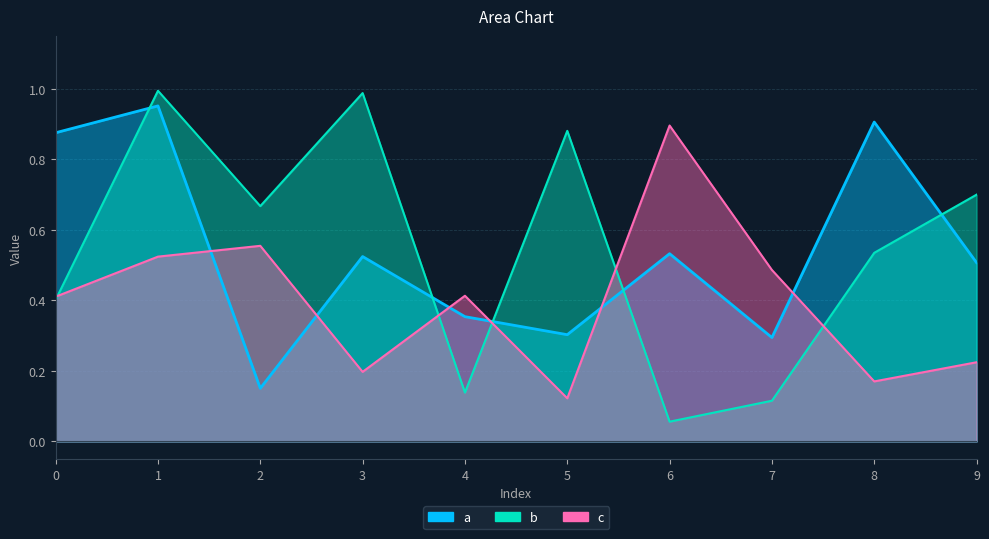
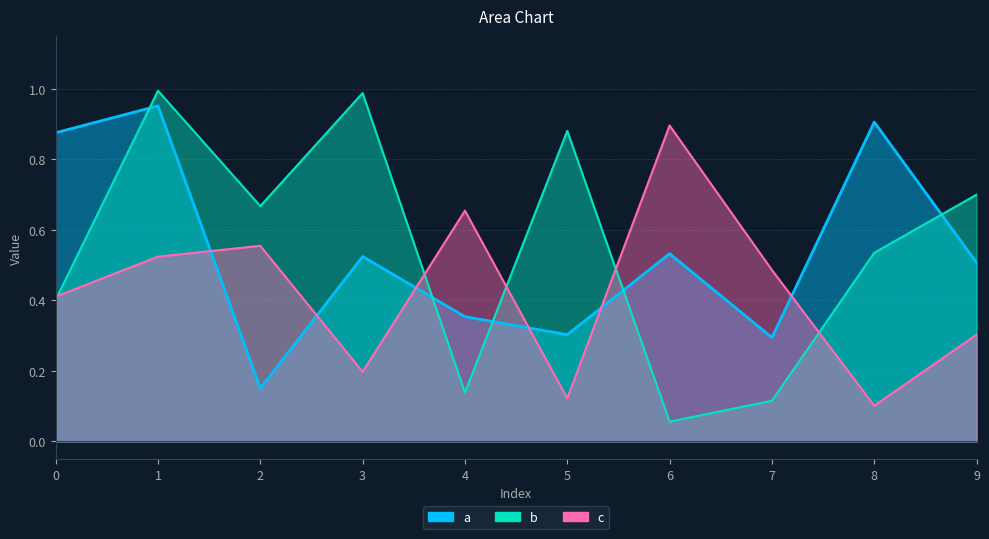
c, 4: 0.41 -> 0.65
c, 8: 0.17 -> 0.10
c, 9: 0.22 -> 0.30
